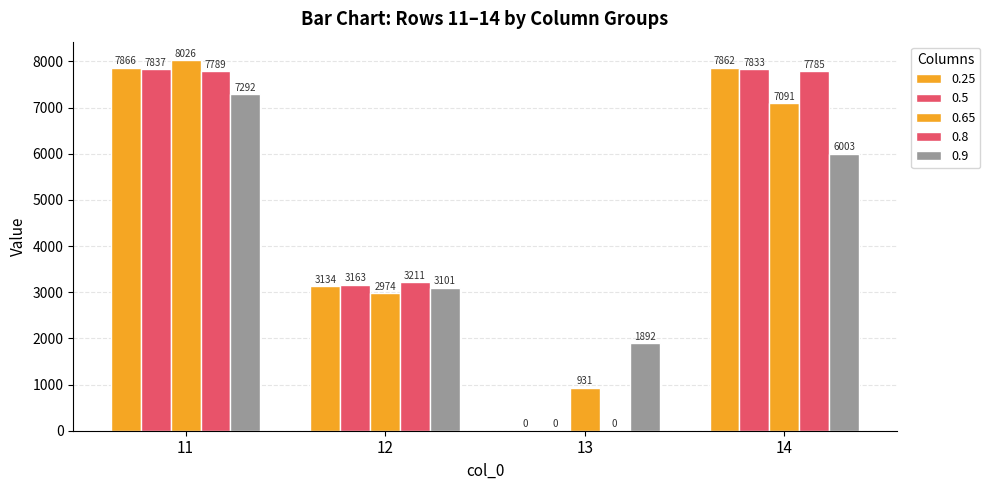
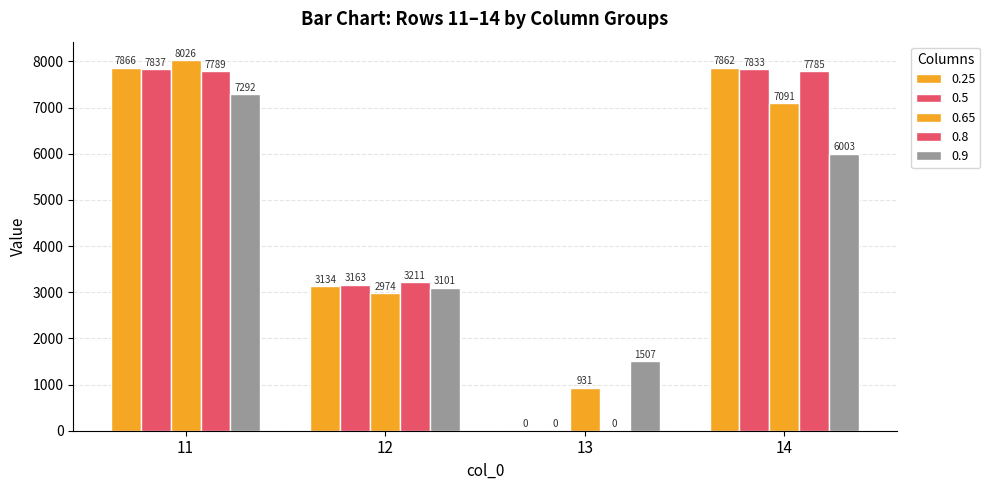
0.9, 13: 1892 -> 1507
